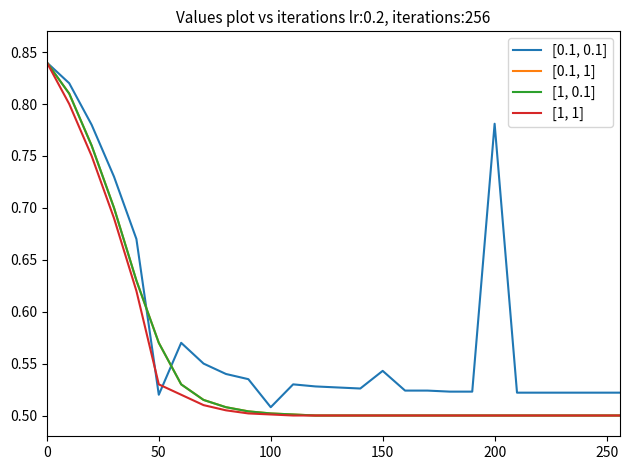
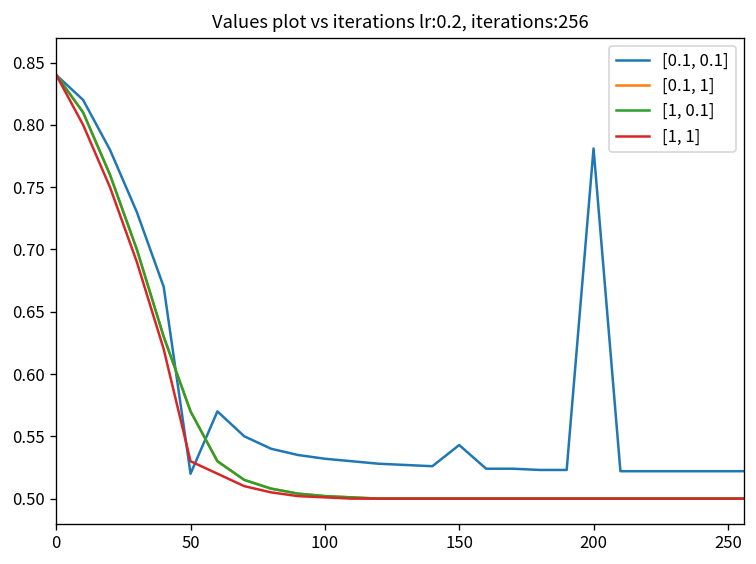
[0.1, 0.1], 100: 0.508 -> 0.532
